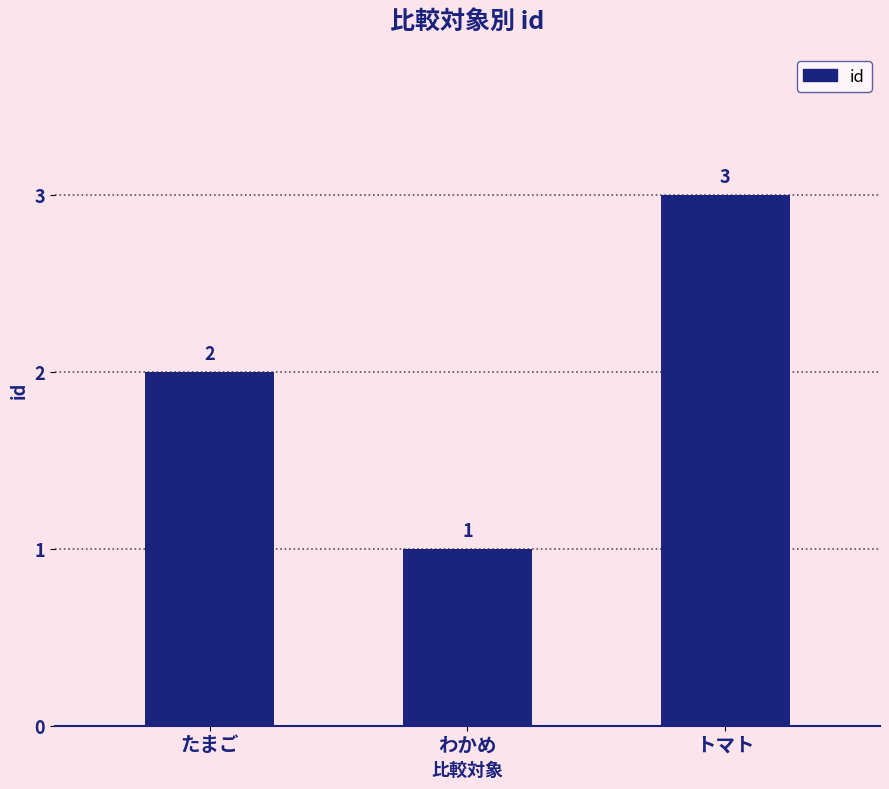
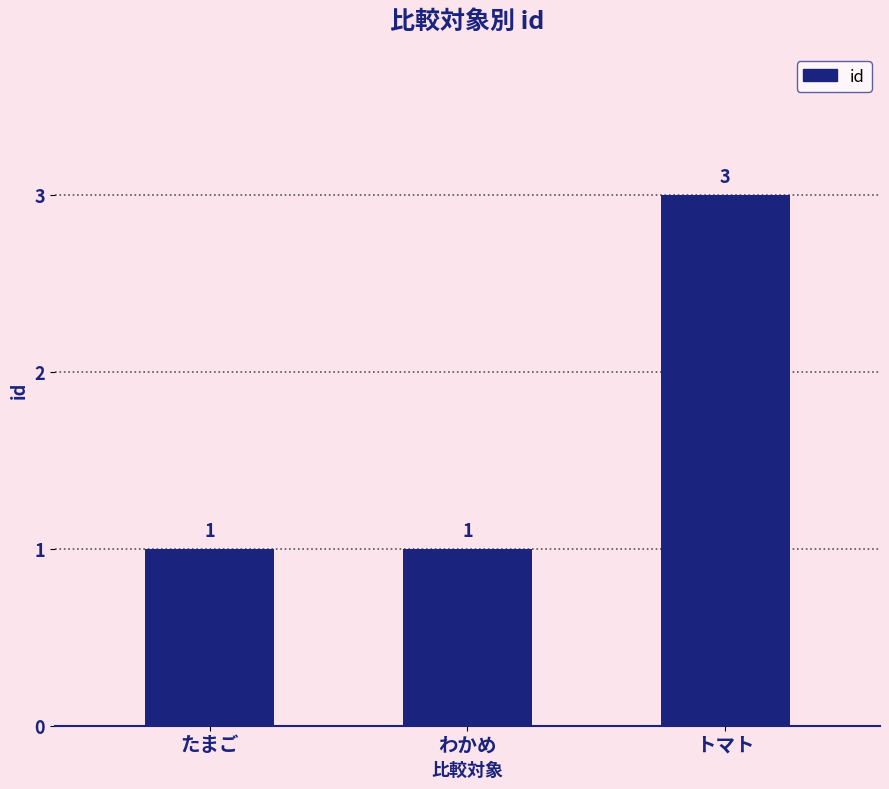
たまご: 2 -> 1
